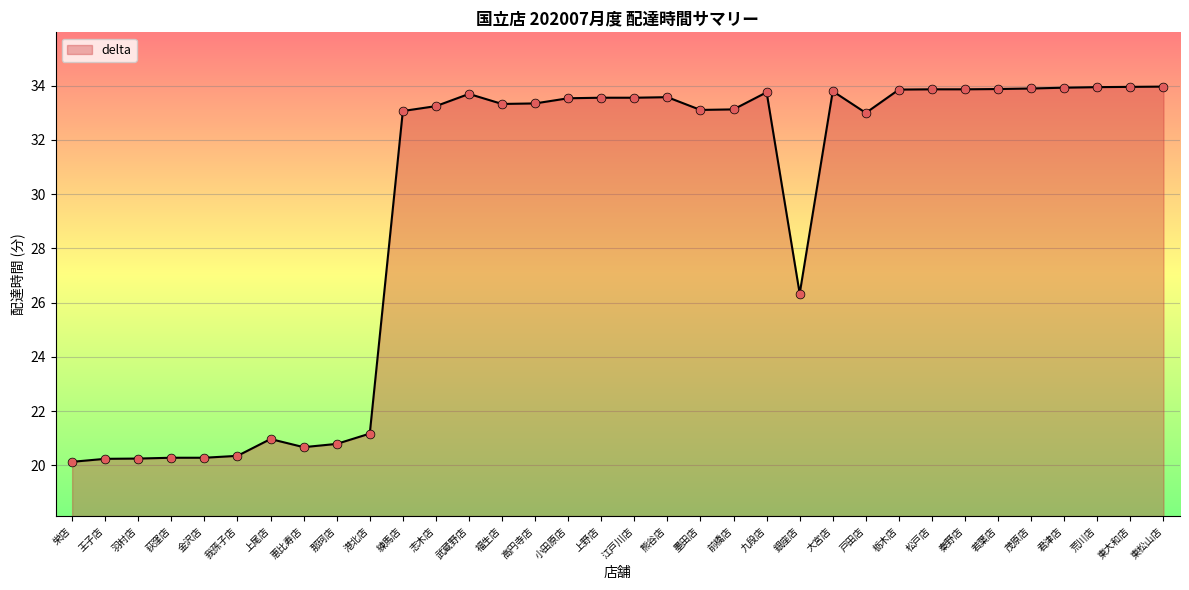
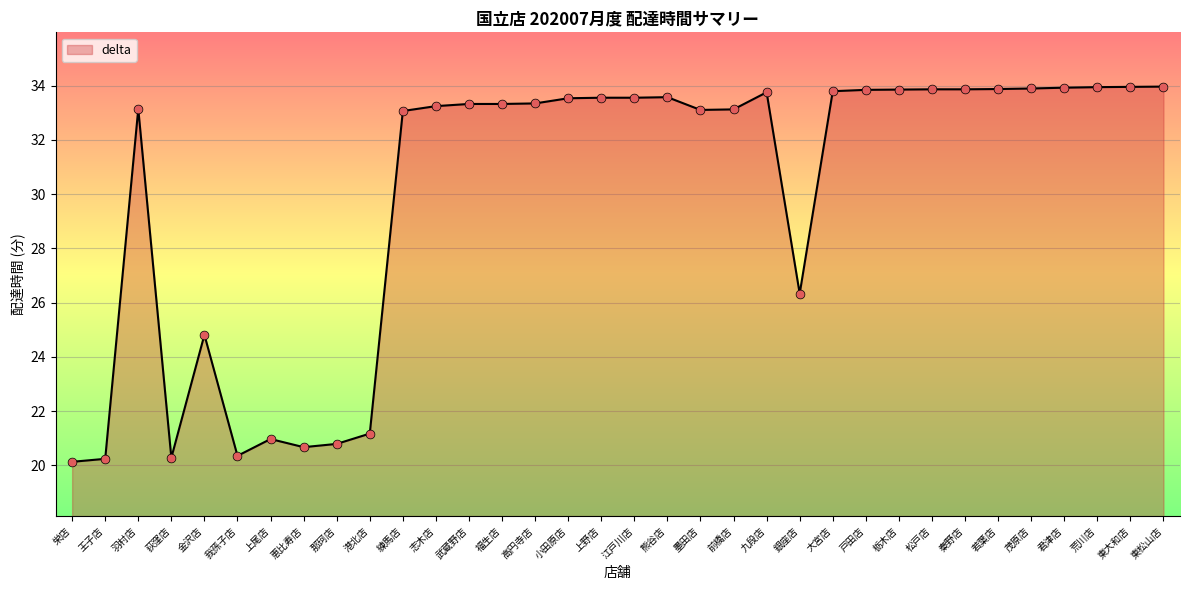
羽村店: 20.3 -> 33.1
金沢店: 20.3 -> 24.8
武蔵野店: 33.7 -> 33.3
戸田店: 33.0 -> 33.8
